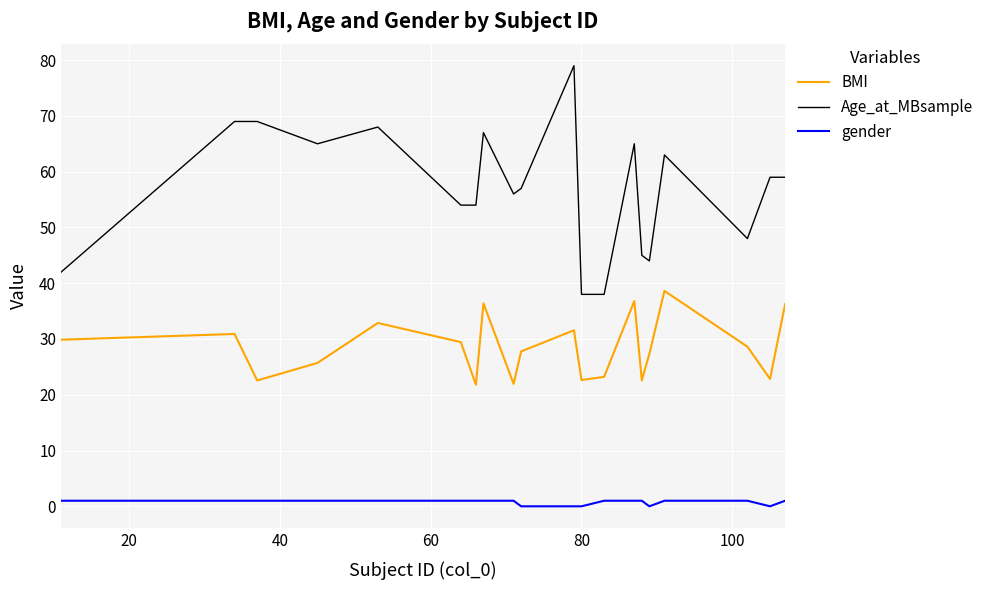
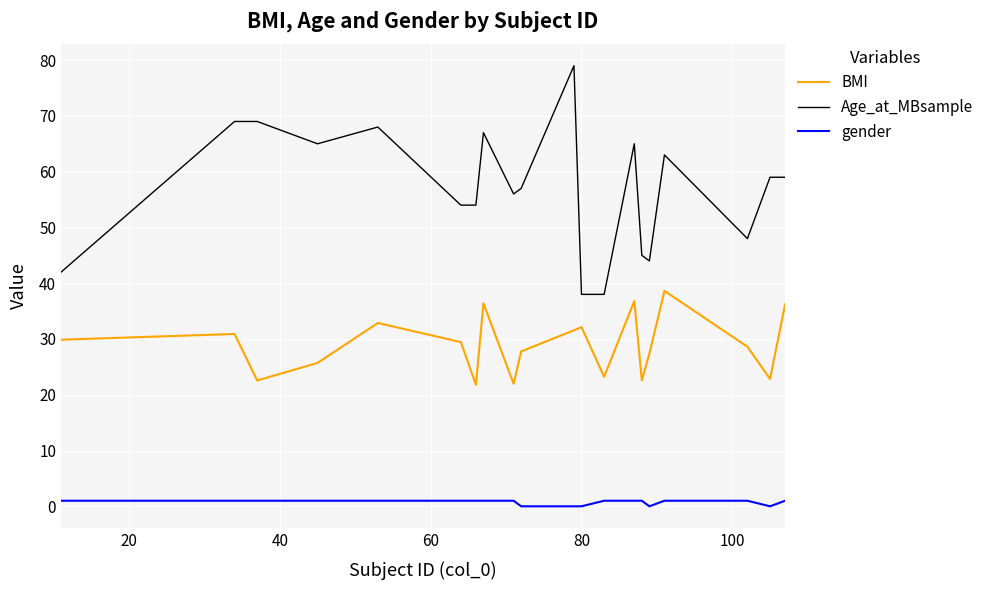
BMI, 80: 23 -> 32
